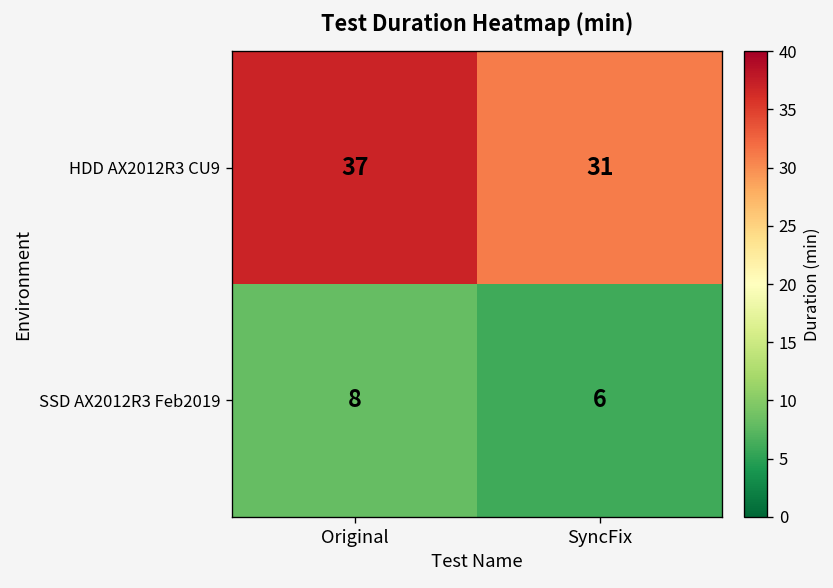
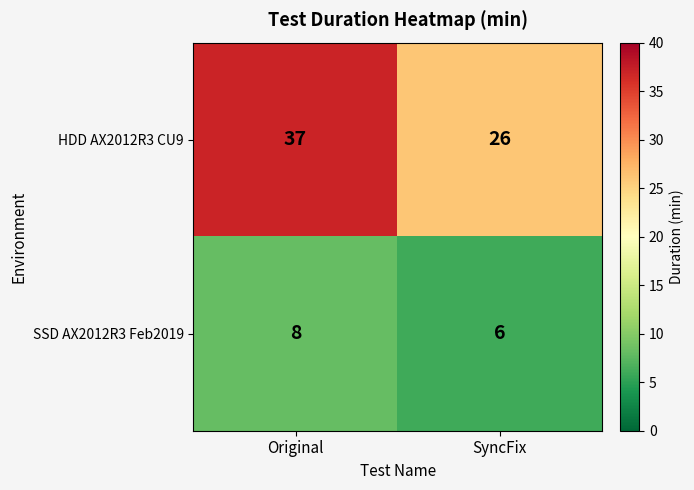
HDD AX2012R3 CU9, SyncFix: 31 -> 26
